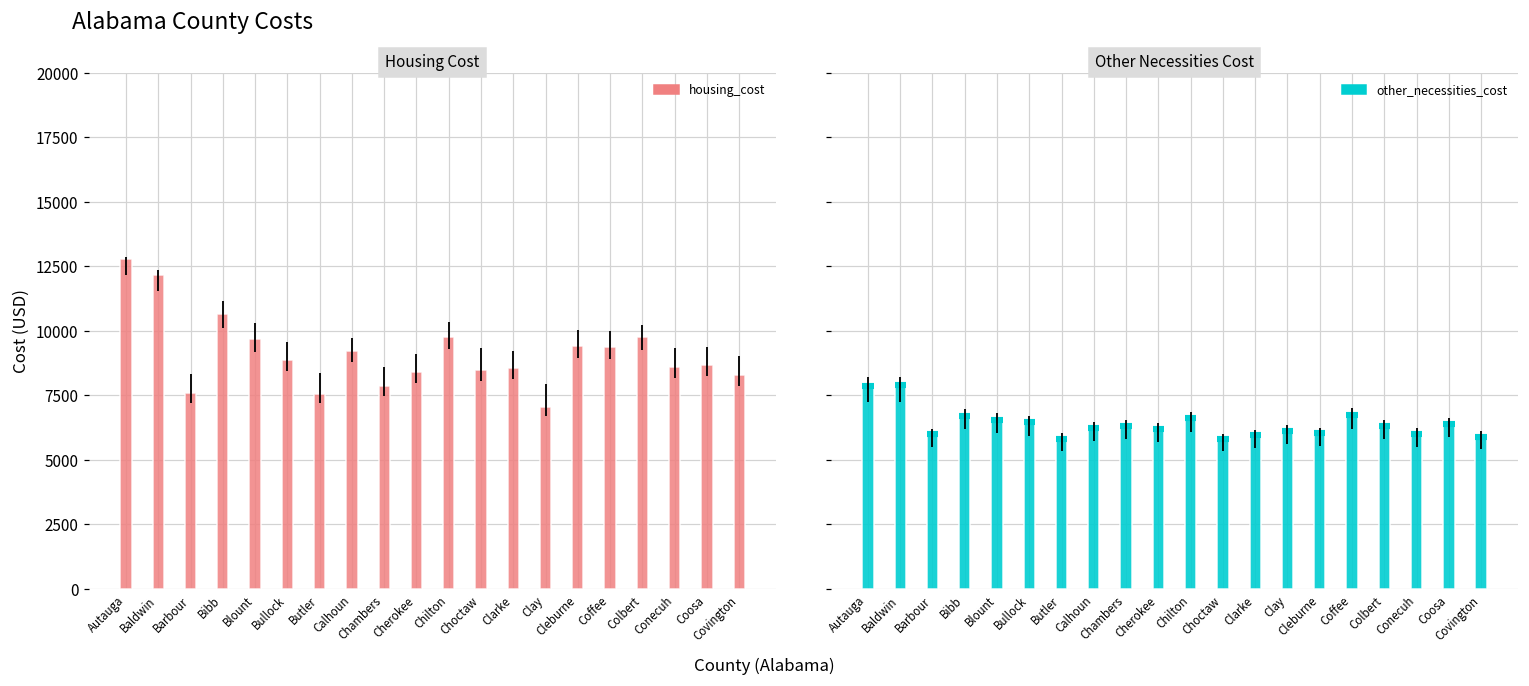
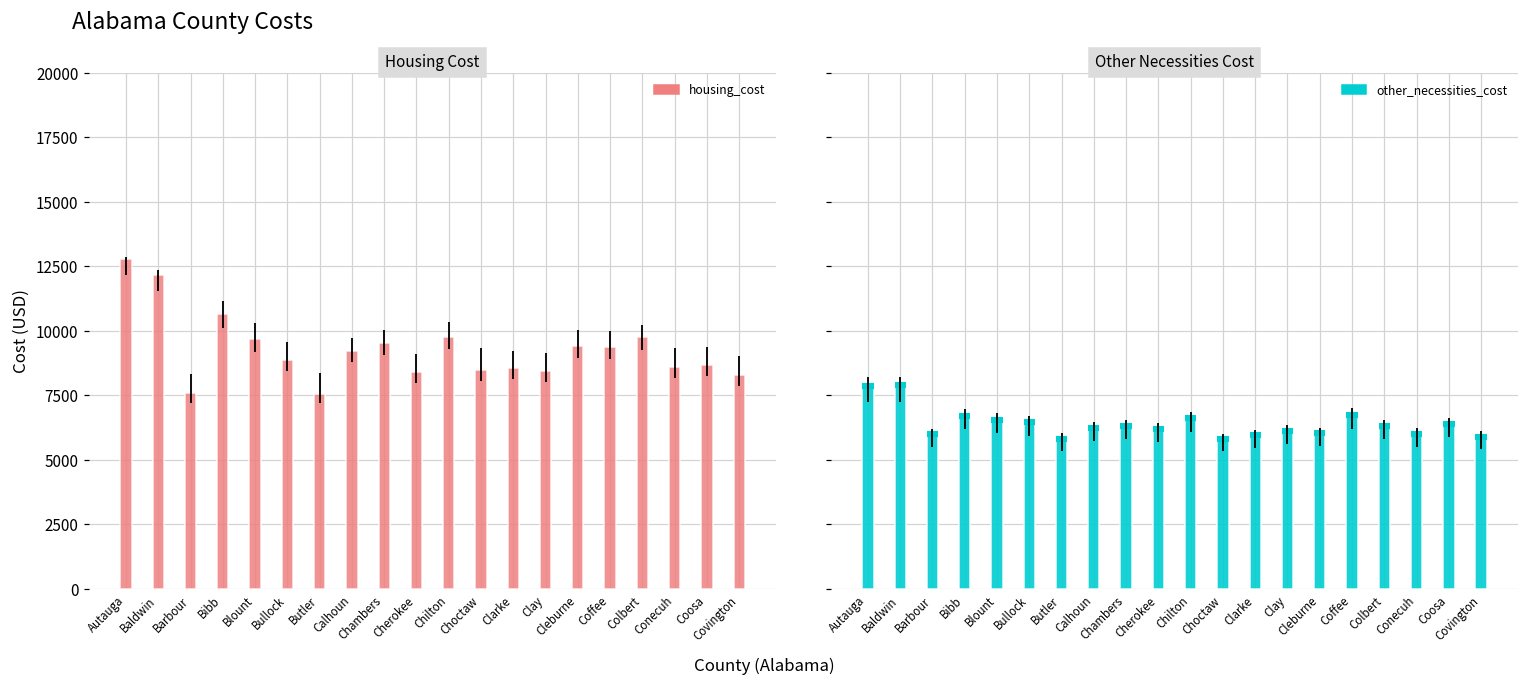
Housing Cost, housing_cost, Chambers: 7900 -> 9500
Housing Cost, housing_cost, Clay: 7000 -> 8500
